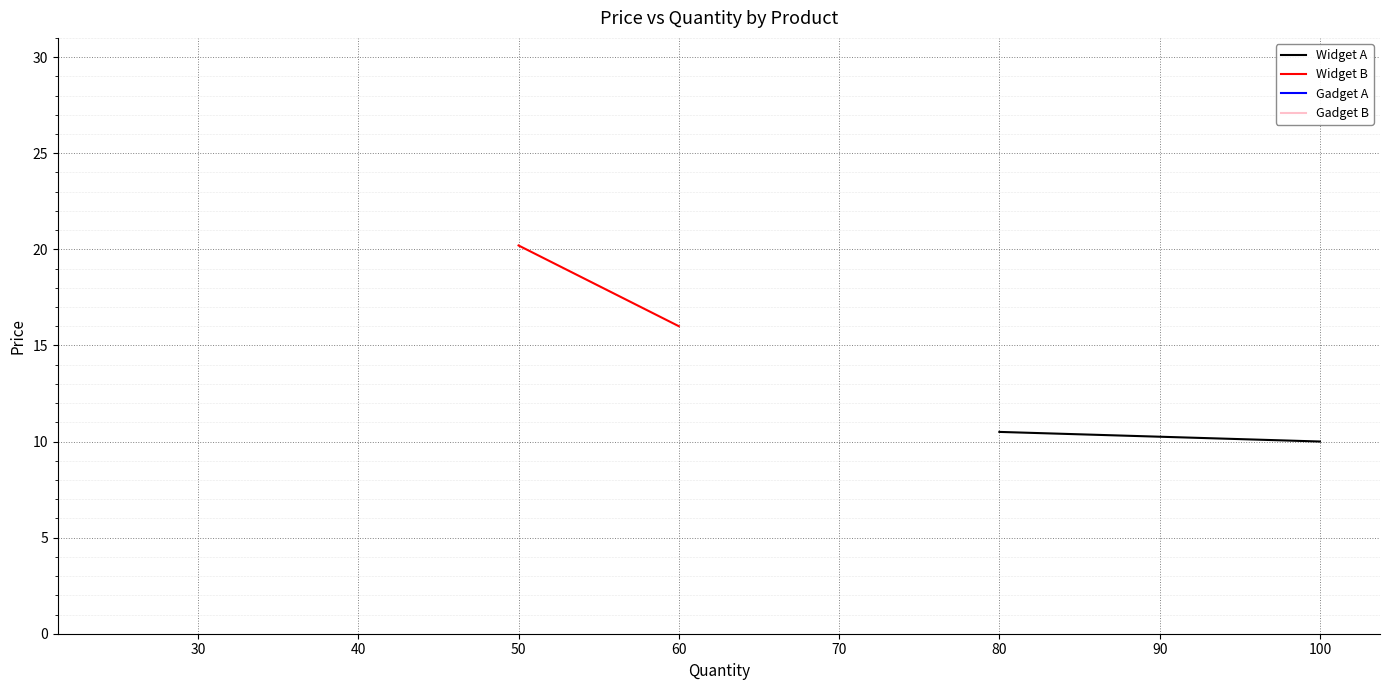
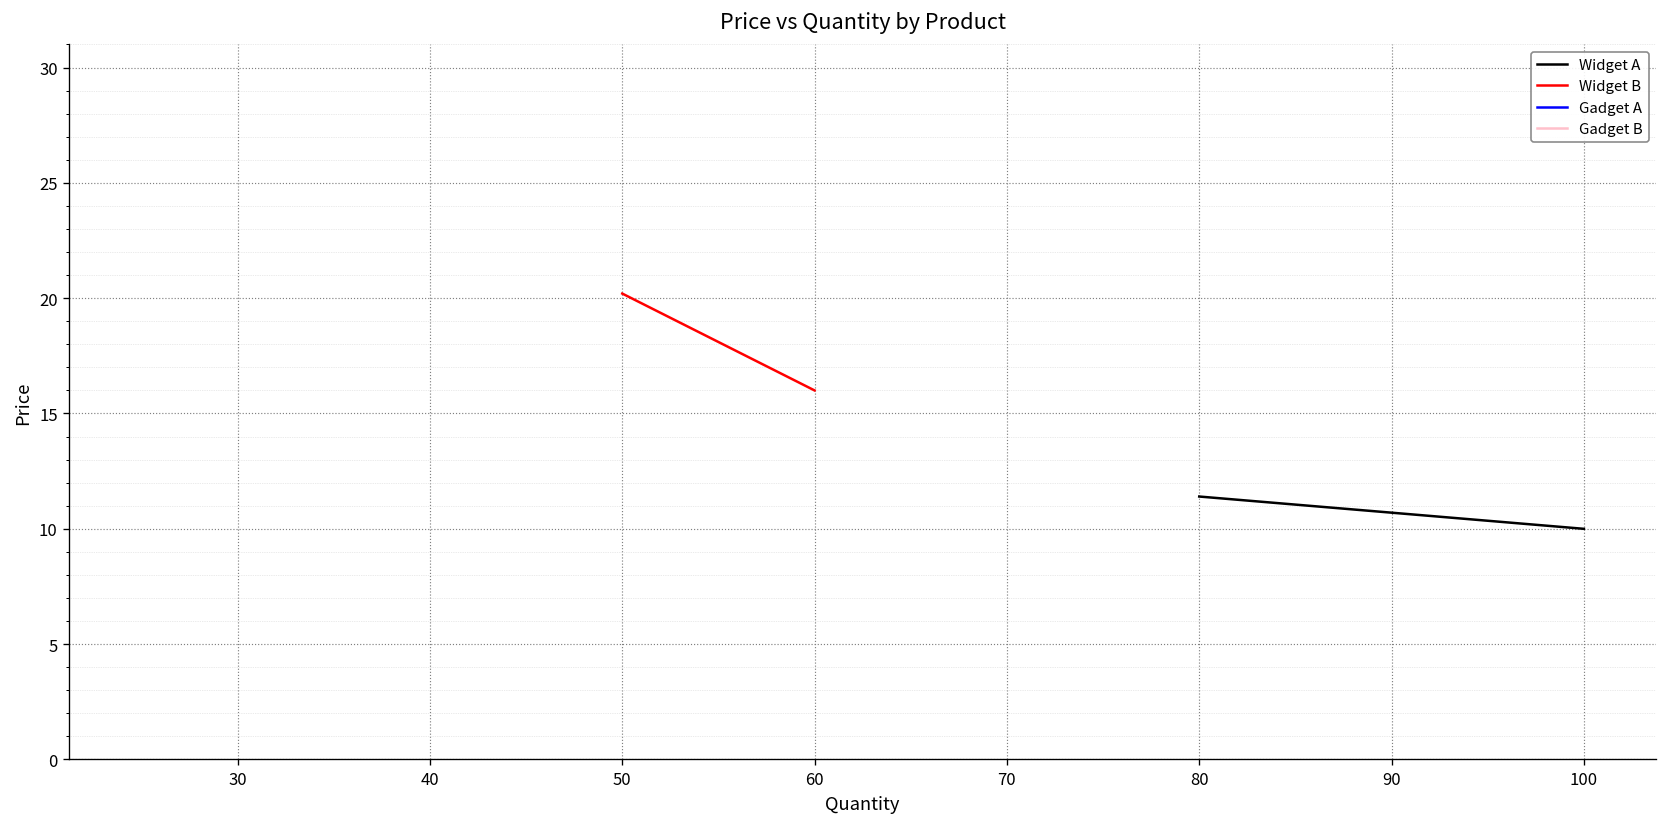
Widget A, 80: 10.5 -> 11.4
